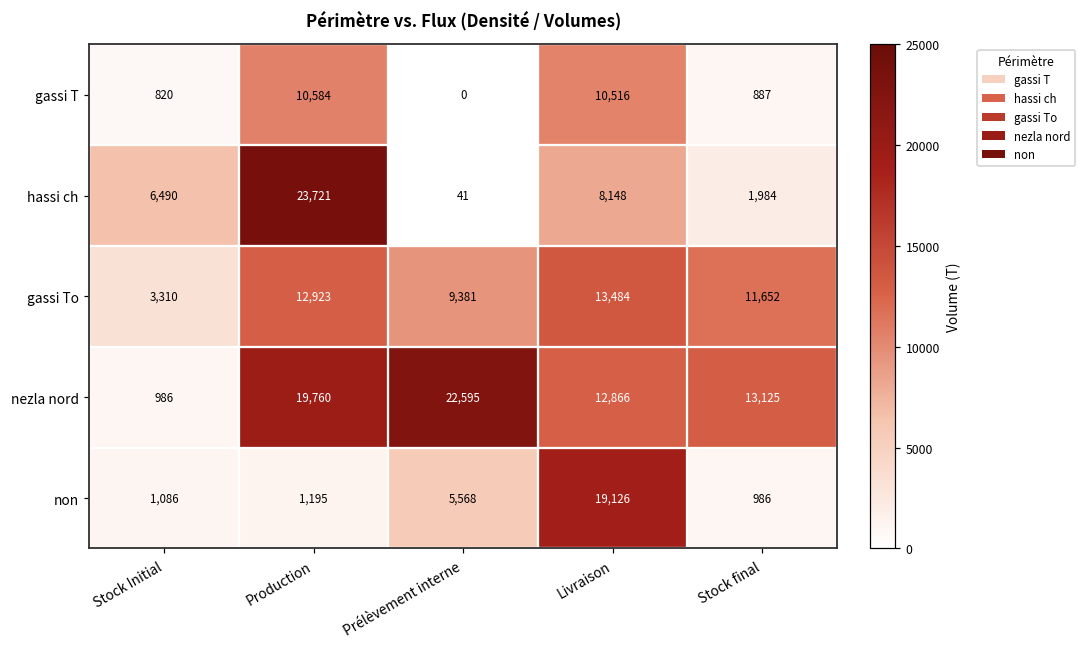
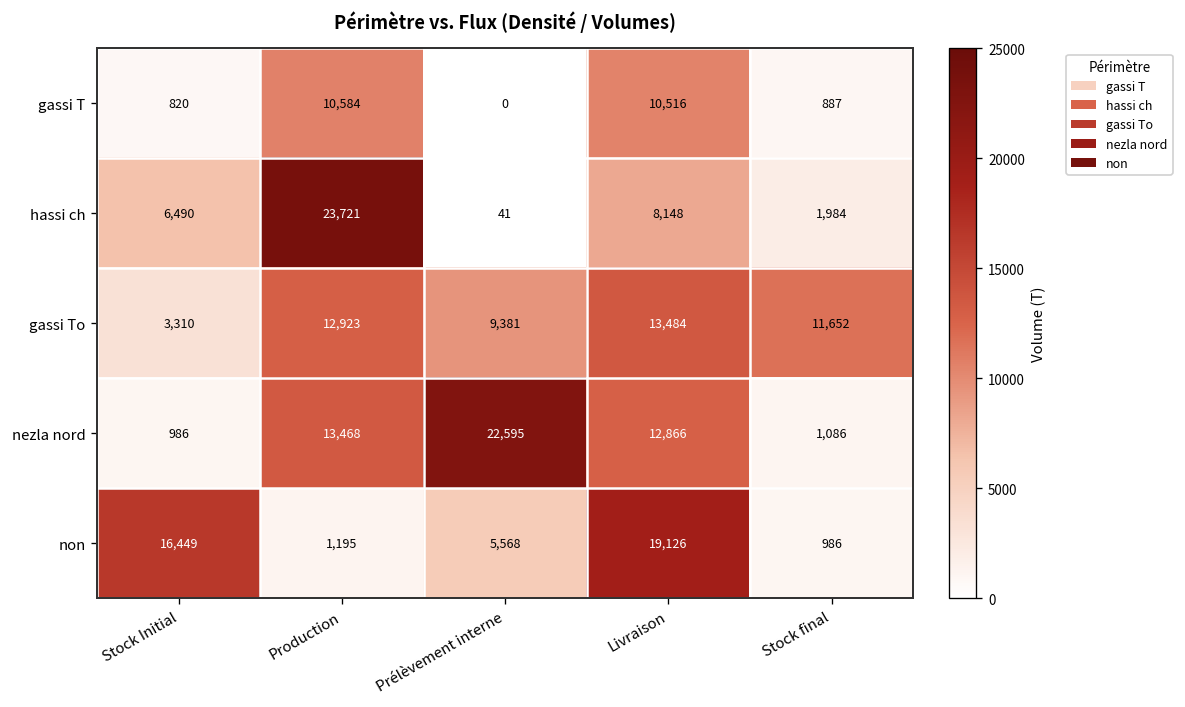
nezla nord, Production: 19,760 -> 13,468
nezla nord, Stock final: 13,125 -> 1,086
non, Stock Initial: 1,086 -> 16,449
